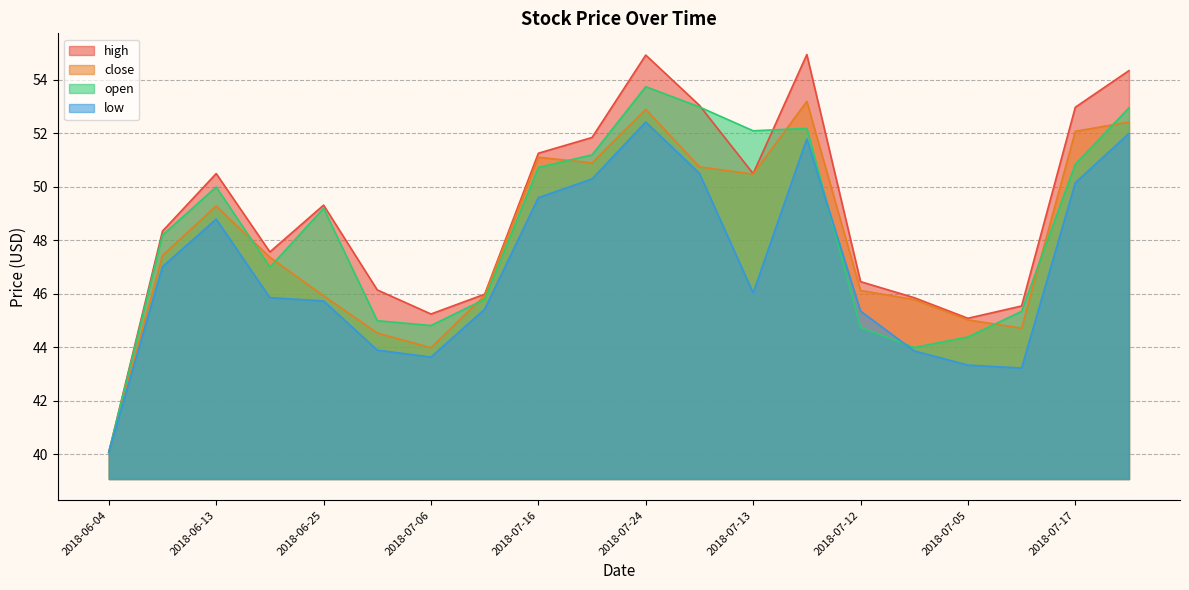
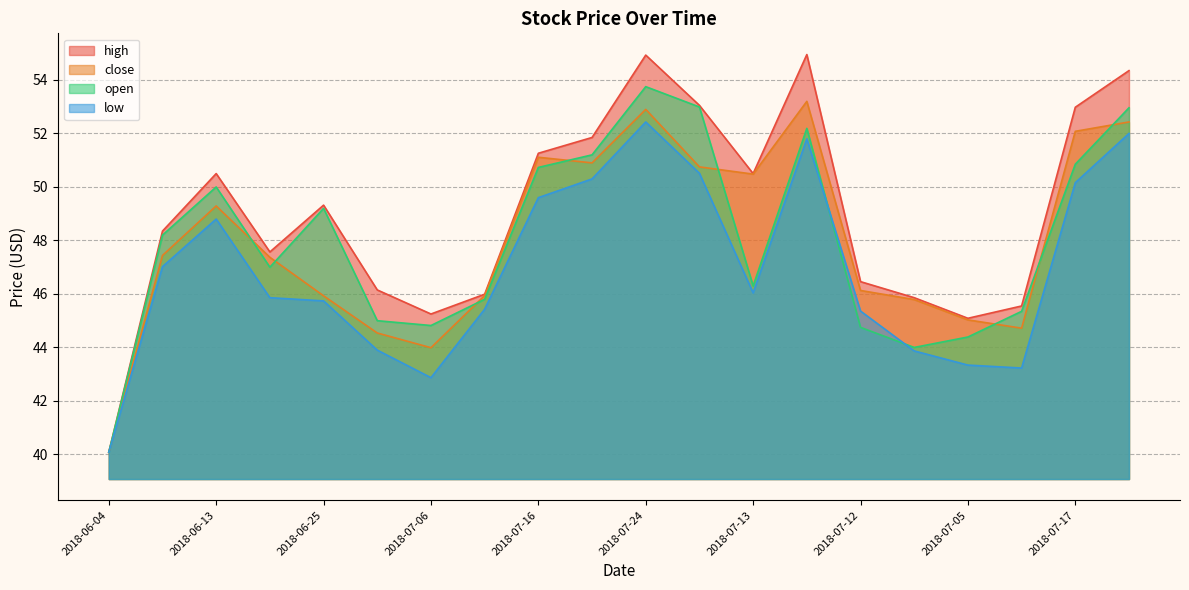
low, 2018-07-06: 43.6 -> 42.9
open, 2018-07-13: 52.1 -> 46.3
